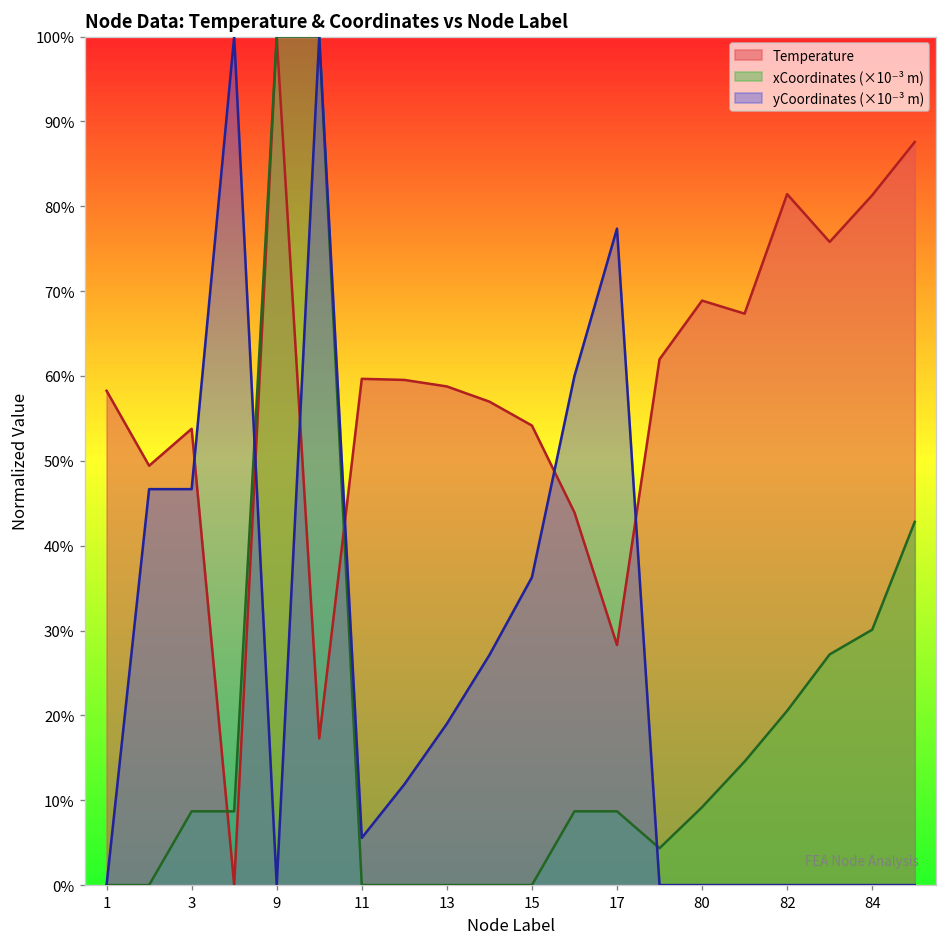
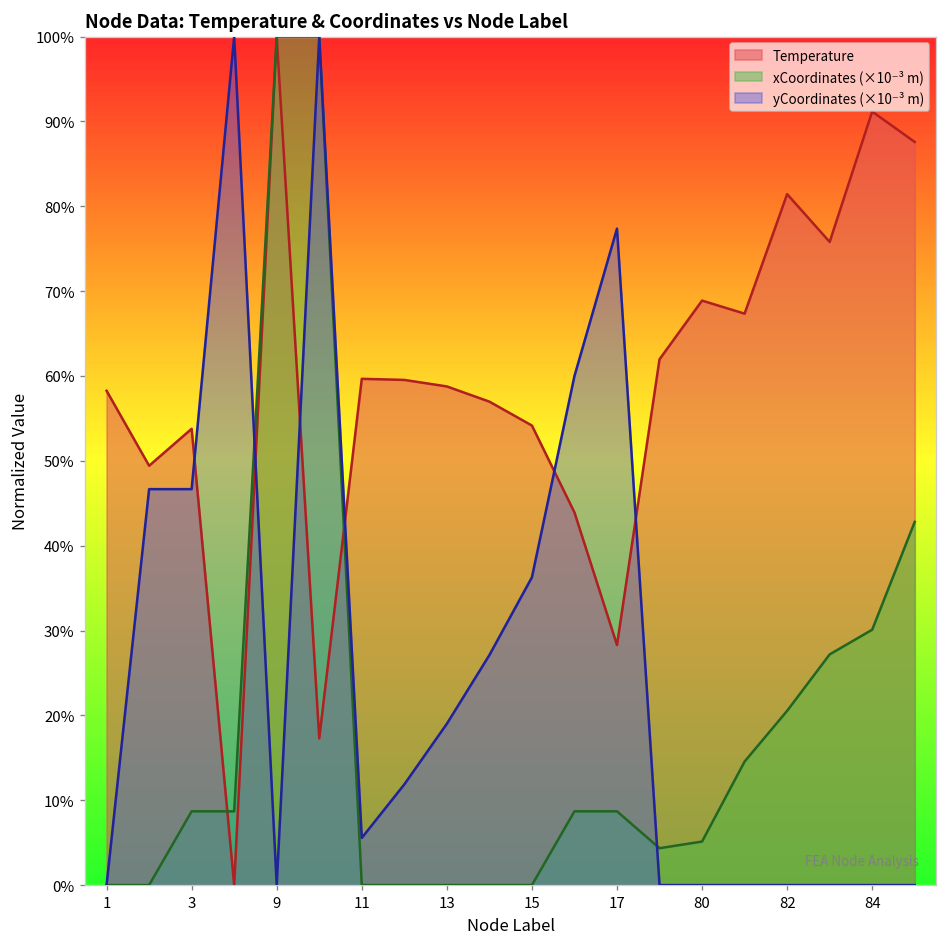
xCoordinates (×10⁻³ m), 80: 9% -> 5%
Temperature, 84: 81% -> 91%
